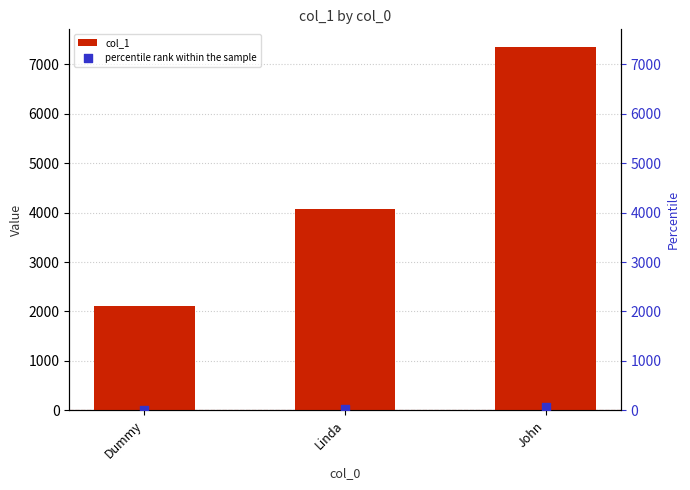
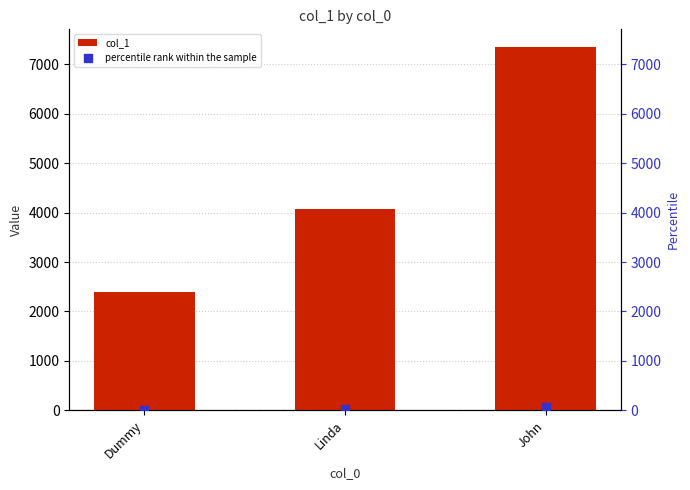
col_1, Dummy: 2100 -> 2400
